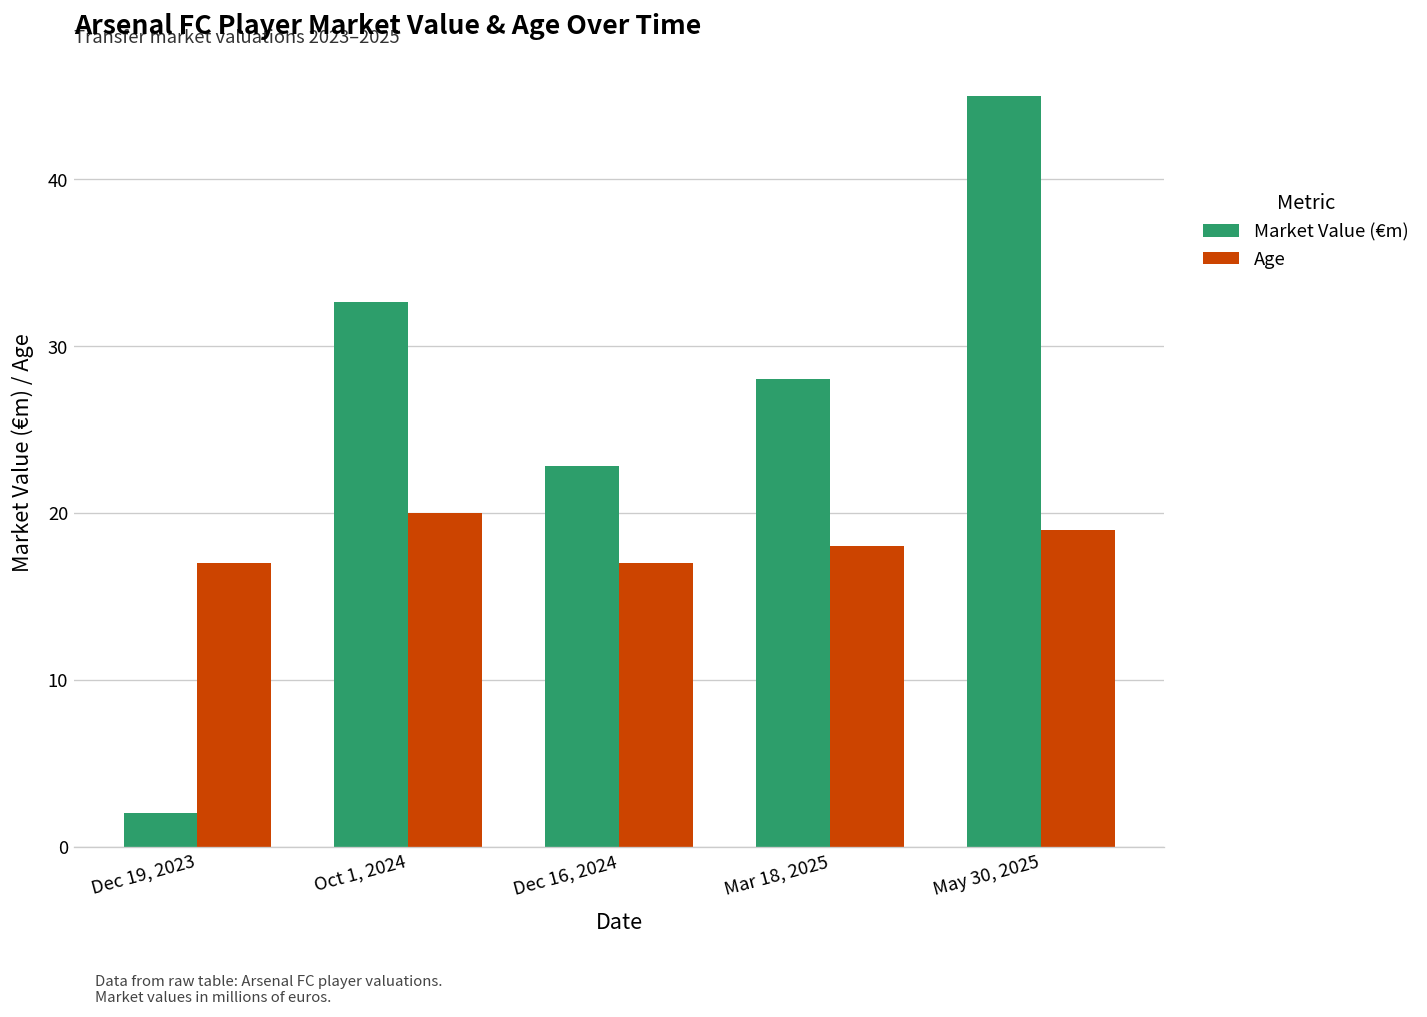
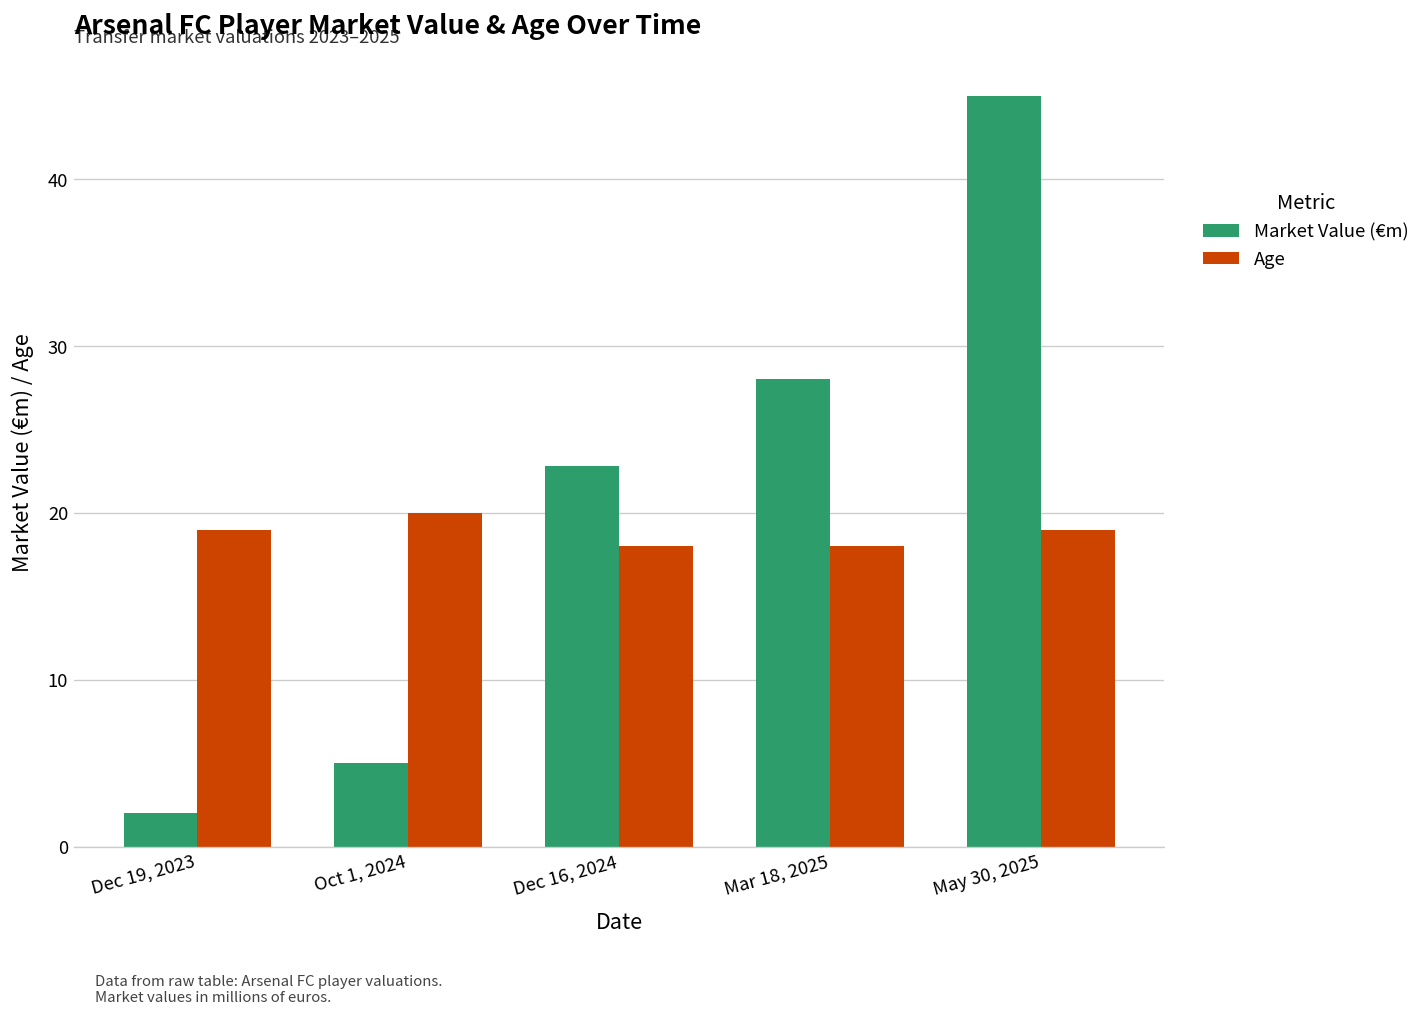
Age, Dec 19, 2023: 17 -> 19
Market Value (€m), Oct 1, 2024: 32.6 -> 5.0
Age, Dec 16, 2024: 17 -> 18
